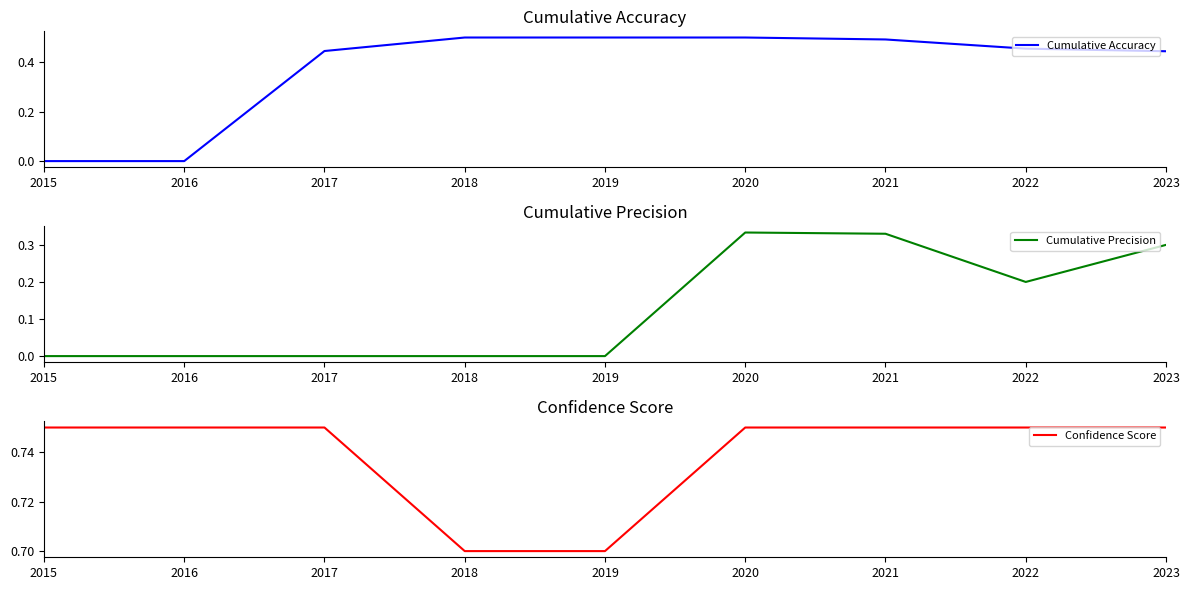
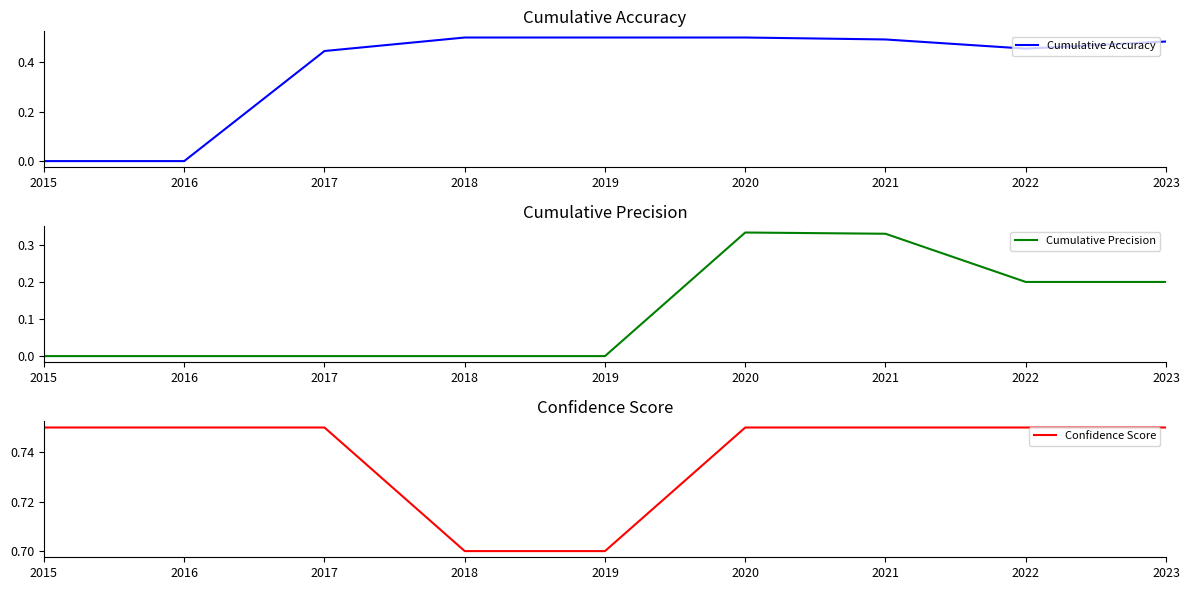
Cumulative Accuracy, 2023: 0.44 -> 0.48
Cumulative Precision, 2023: 0.3 -> 0.2
